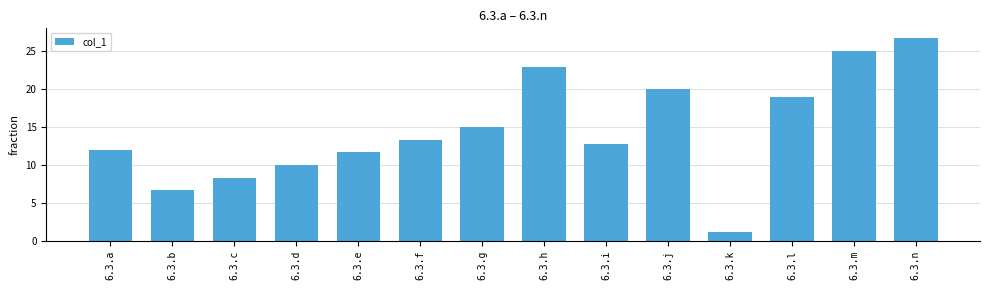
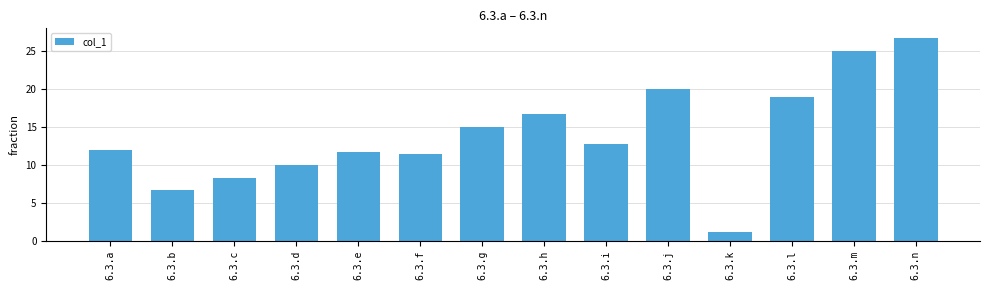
6.3.f: 13 -> 12
6.3.h: 23 -> 17
